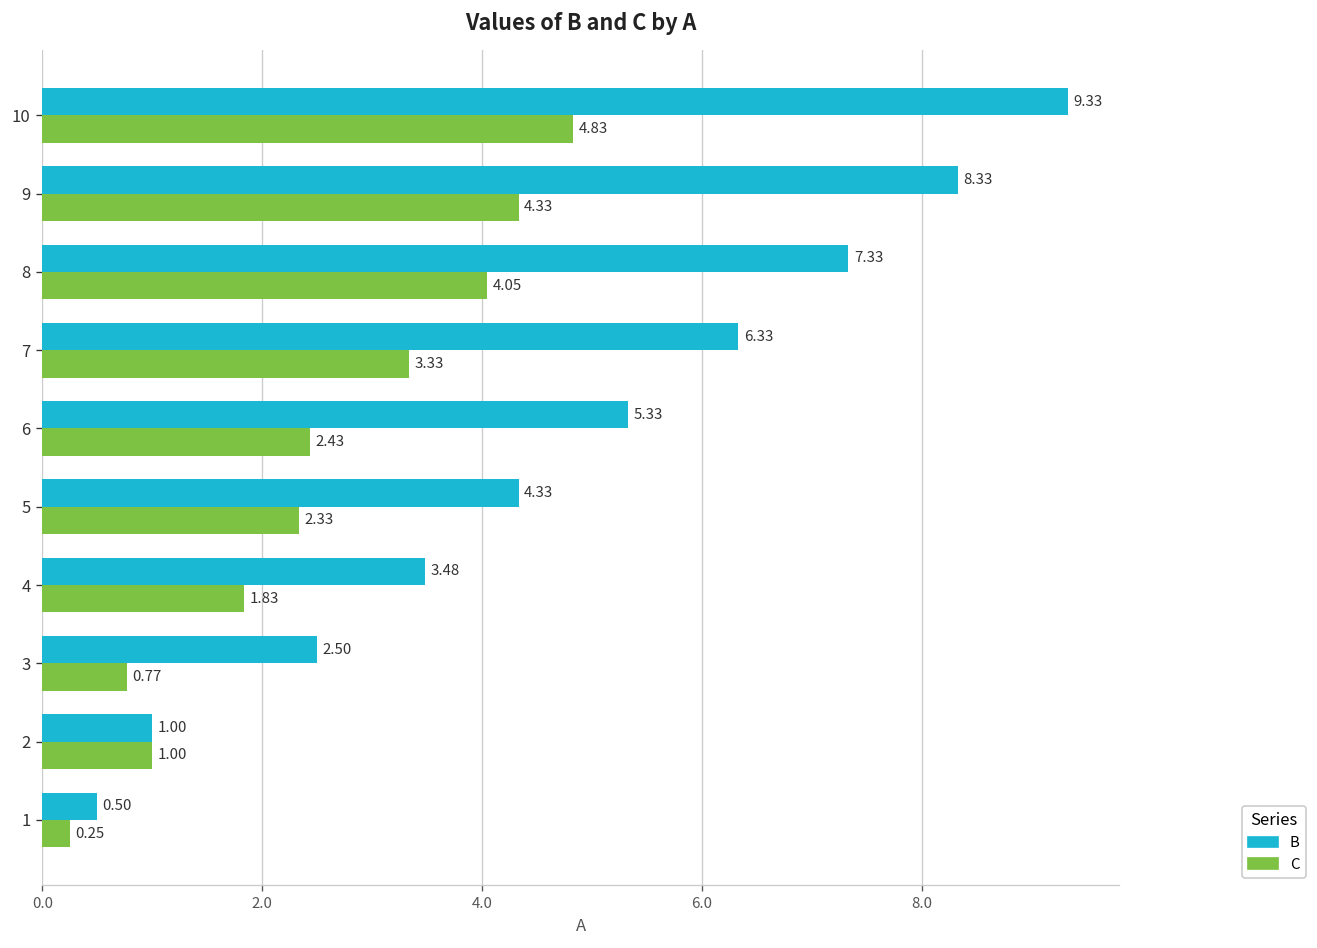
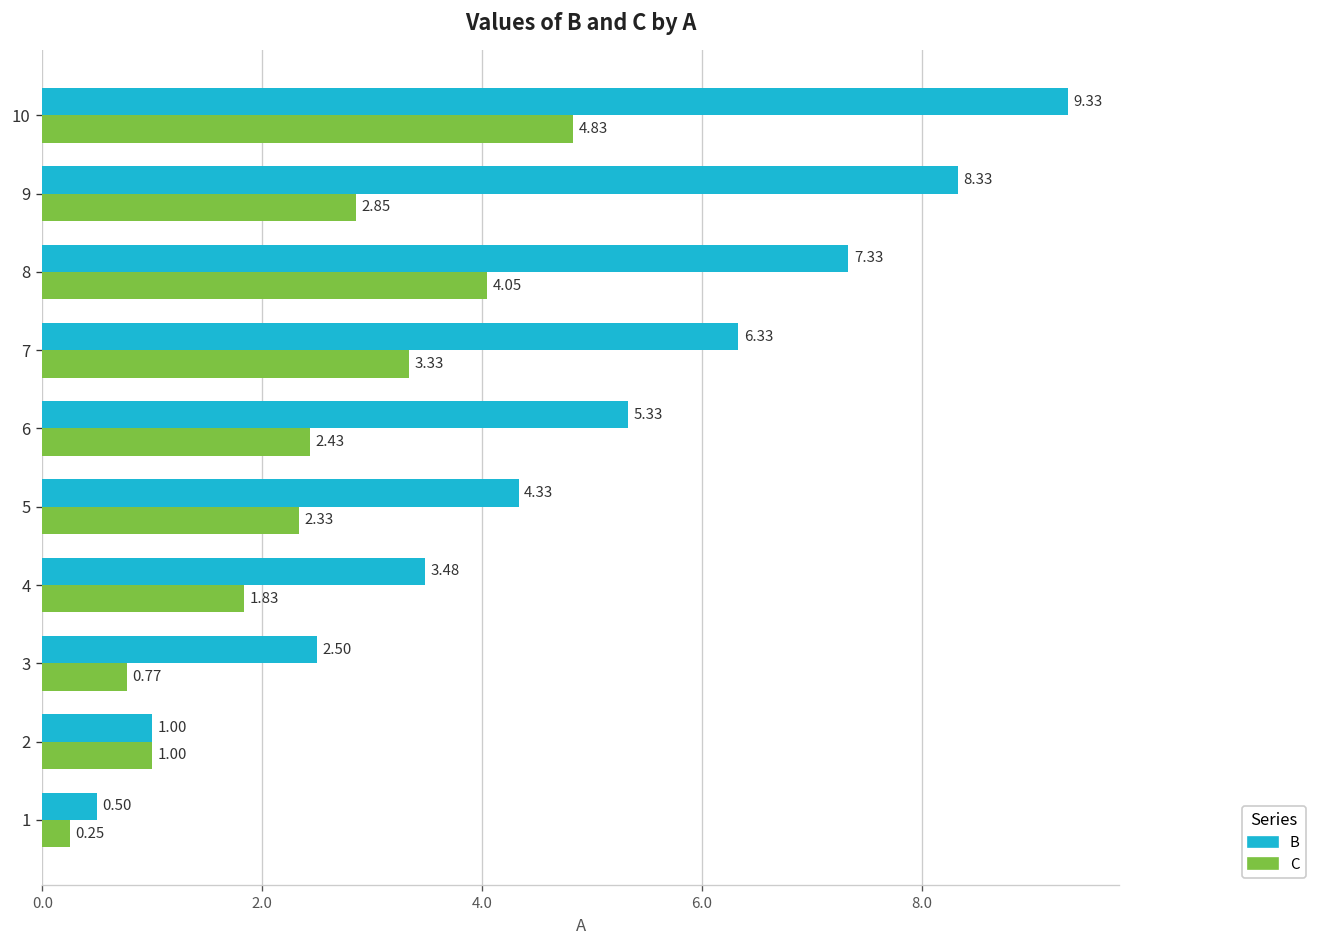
C, 9: 4.33 -> 2.85
